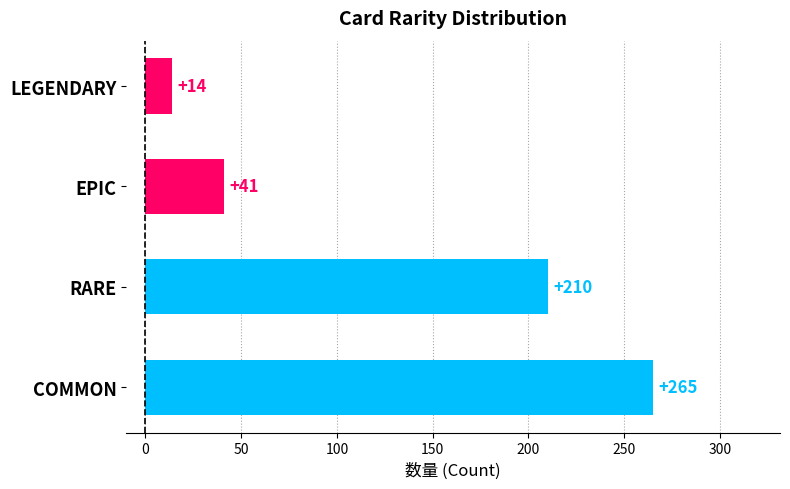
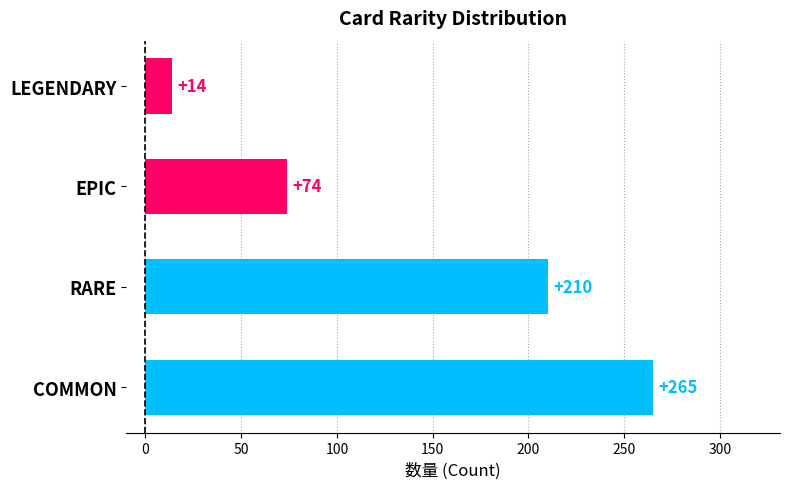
EPIC: +41 -> +74
